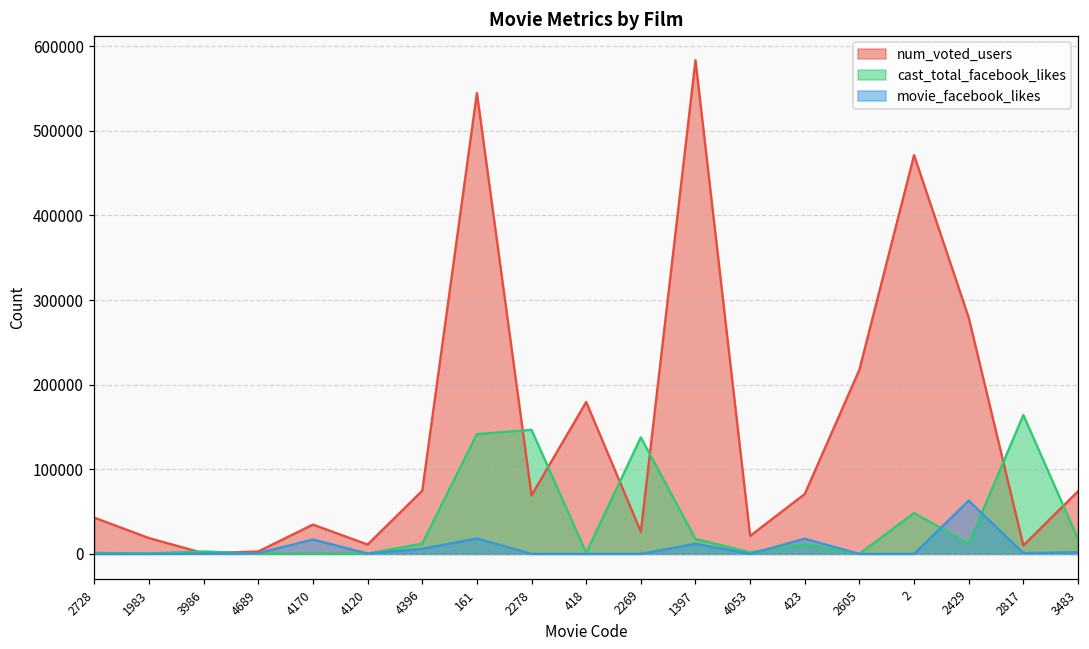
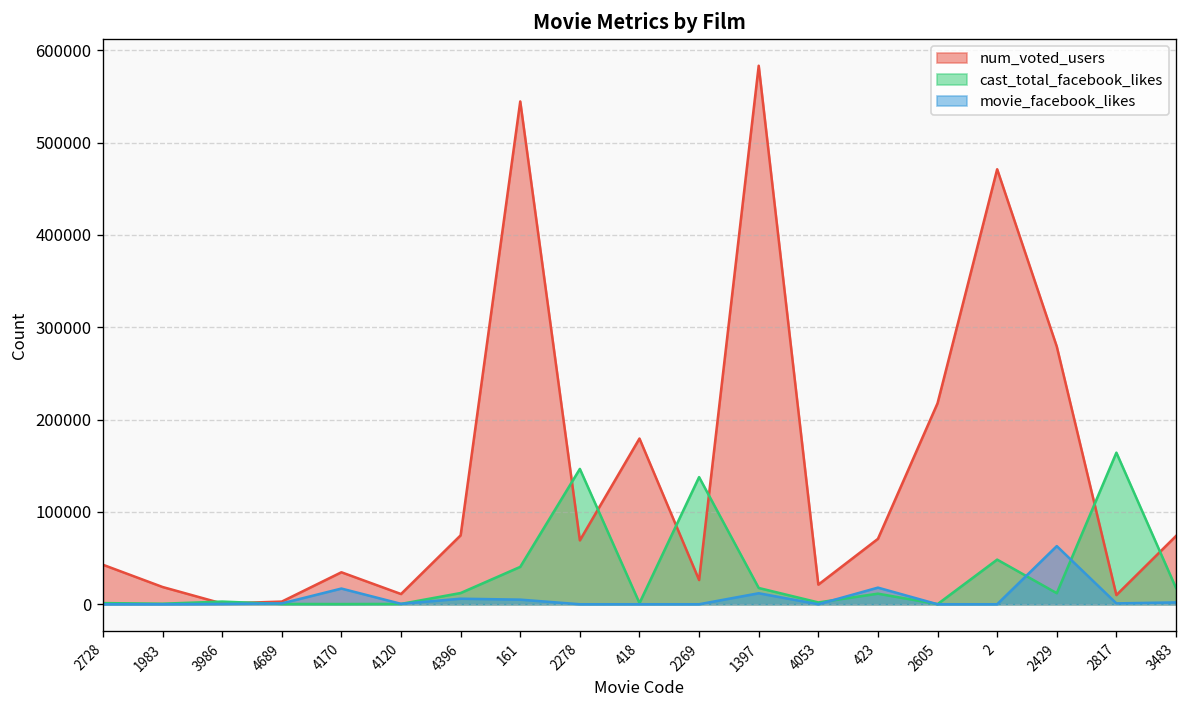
cast_total_facebook_likes, 161: 140000 -> 40000
movie_facebook_likes, 161: 20000 -> 10000
